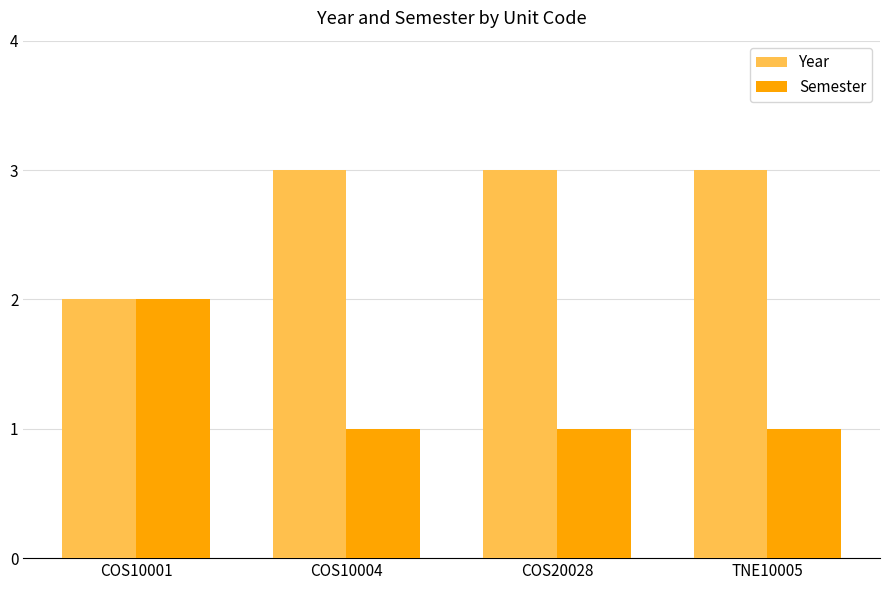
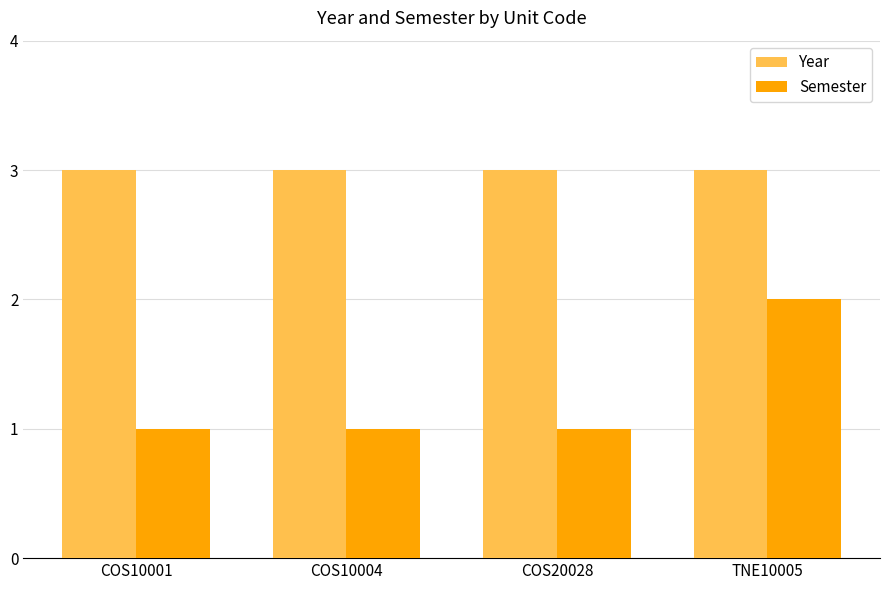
Year, COS10001: 2 -> 3
Semester, COS10001: 2 -> 1
Semester, TNE10005: 1 -> 2
